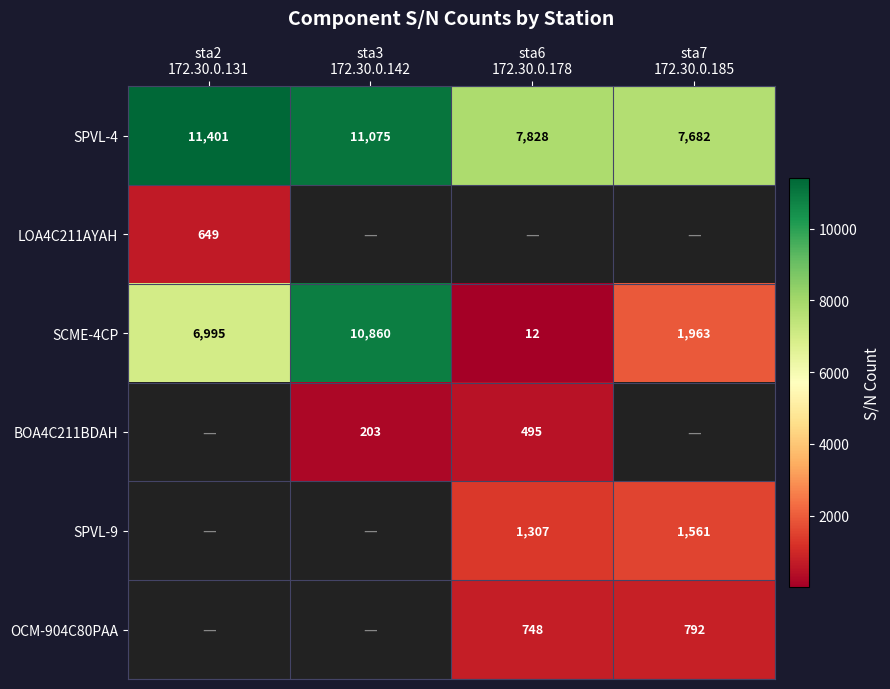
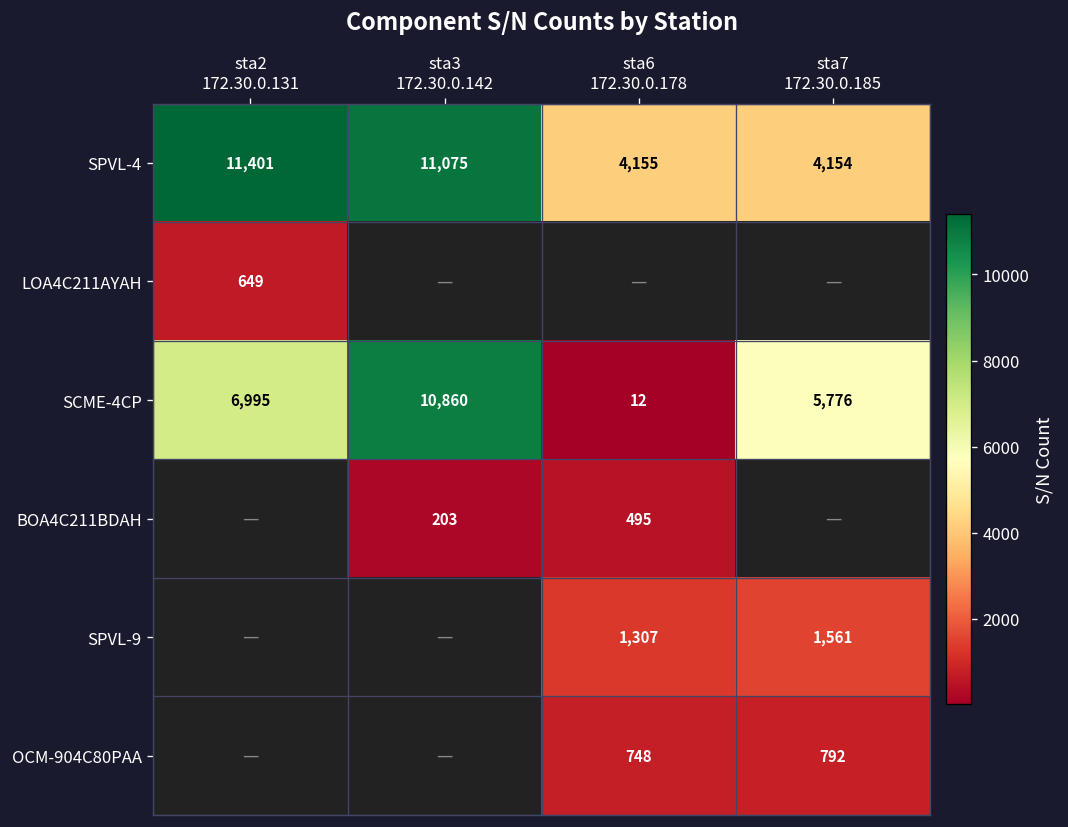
SPVL-4, sta6 172.30.0.178: 7,828 -> 4,155
SPVL-4, sta7 172.30.0.185: 7,682 -> 4,154
SCME-4CP, sta7 172.30.0.185: 1,963 -> 5,776
